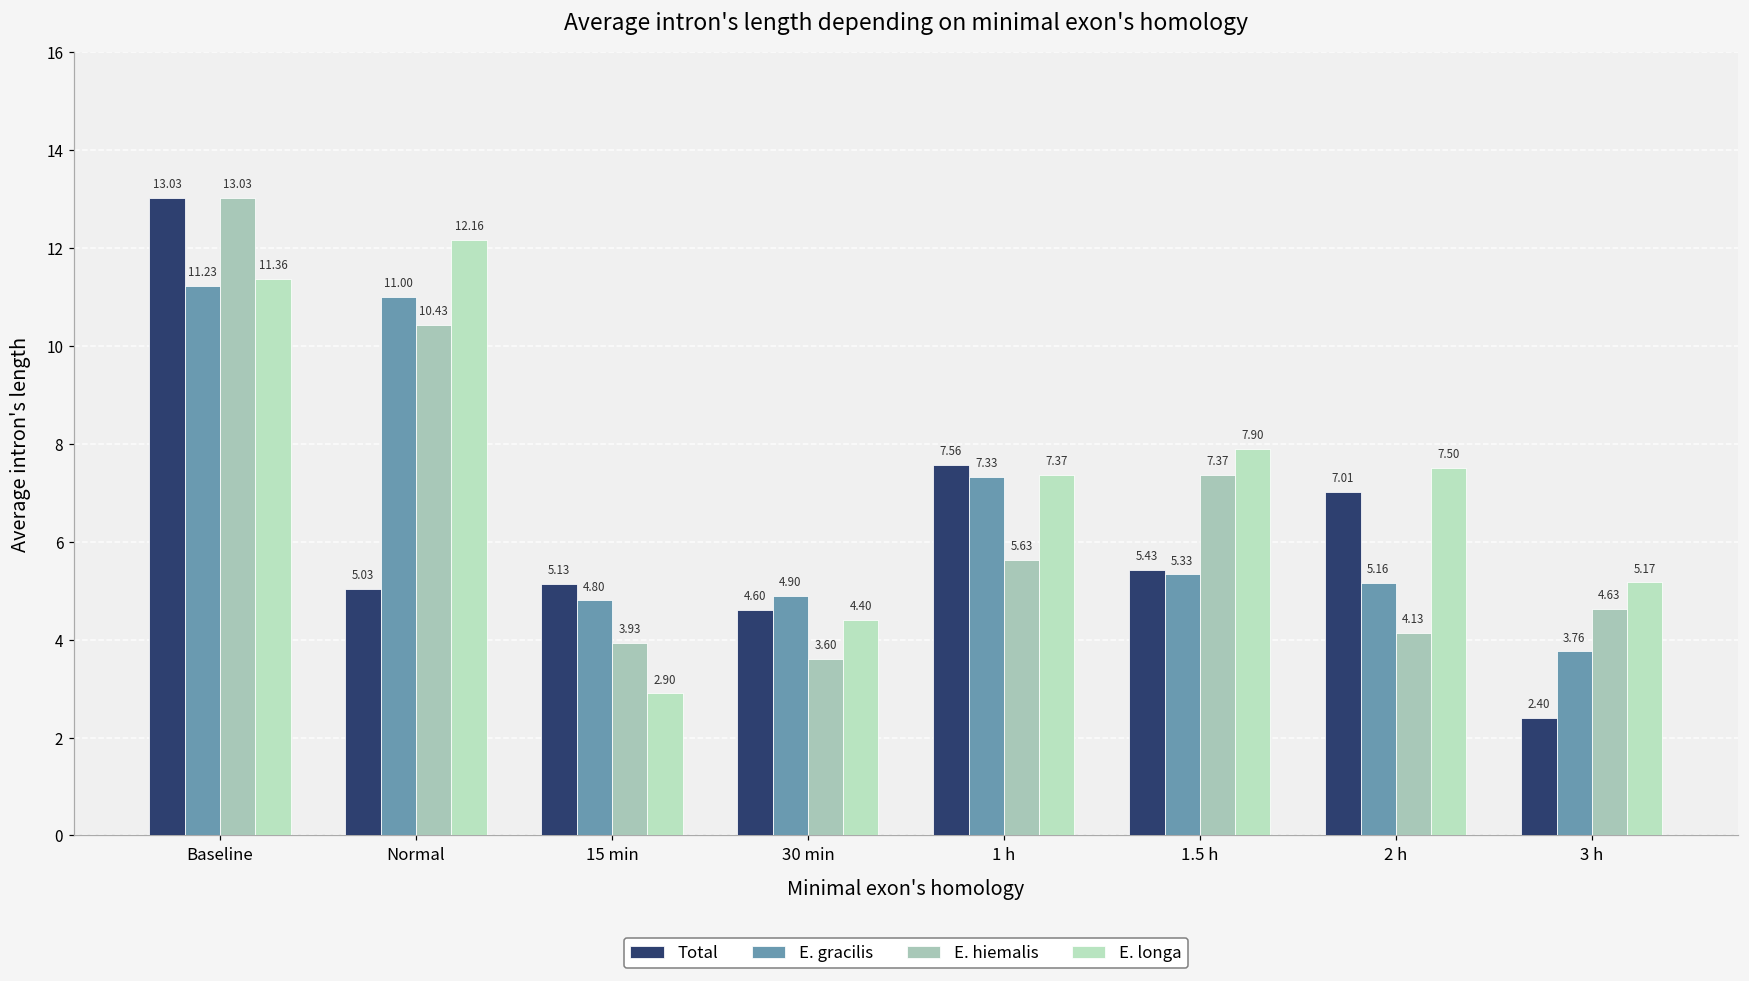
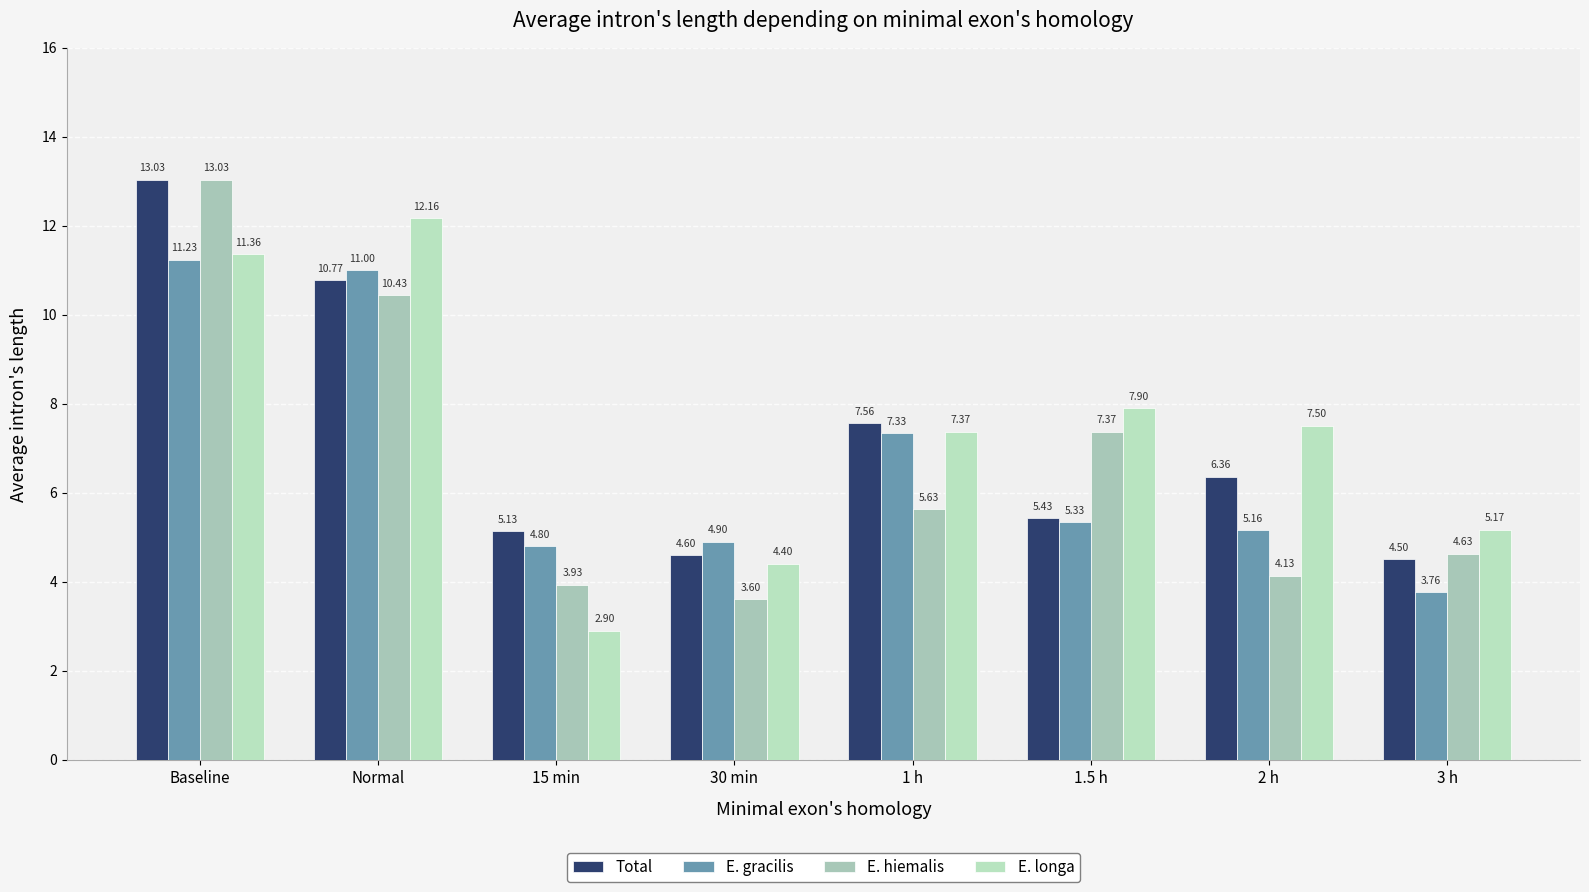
Total, Normal: 5.03 -> 10.77
Total, 2 h: 7.01 -> 6.36
Total, 3 h: 2.40 -> 4.50
